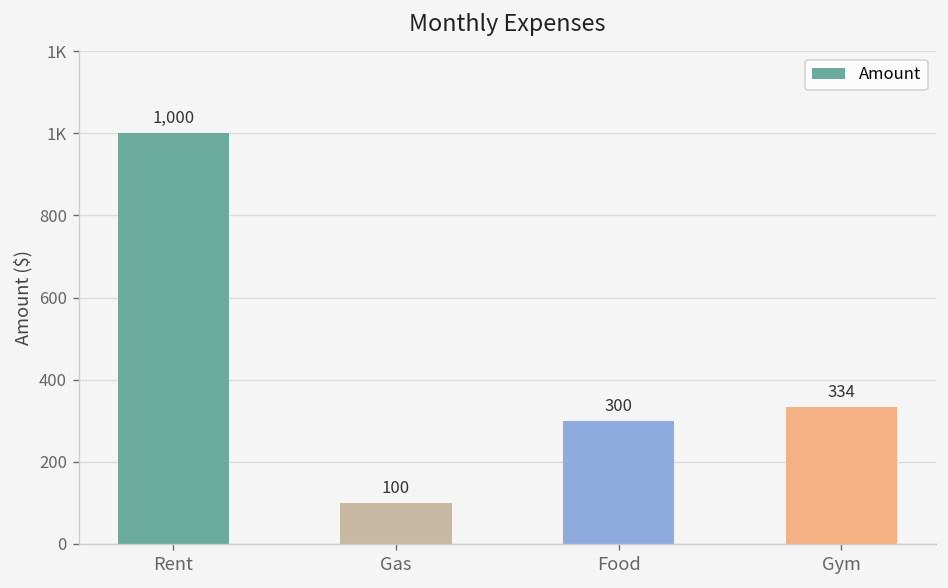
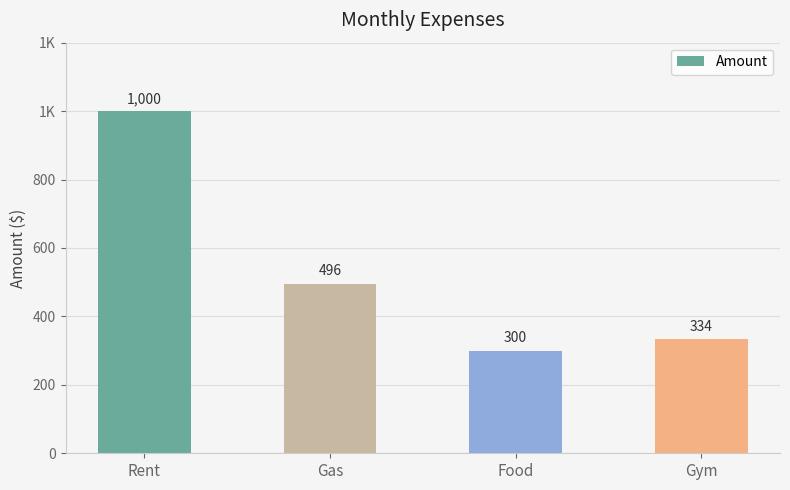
Gas: 100 -> 496
